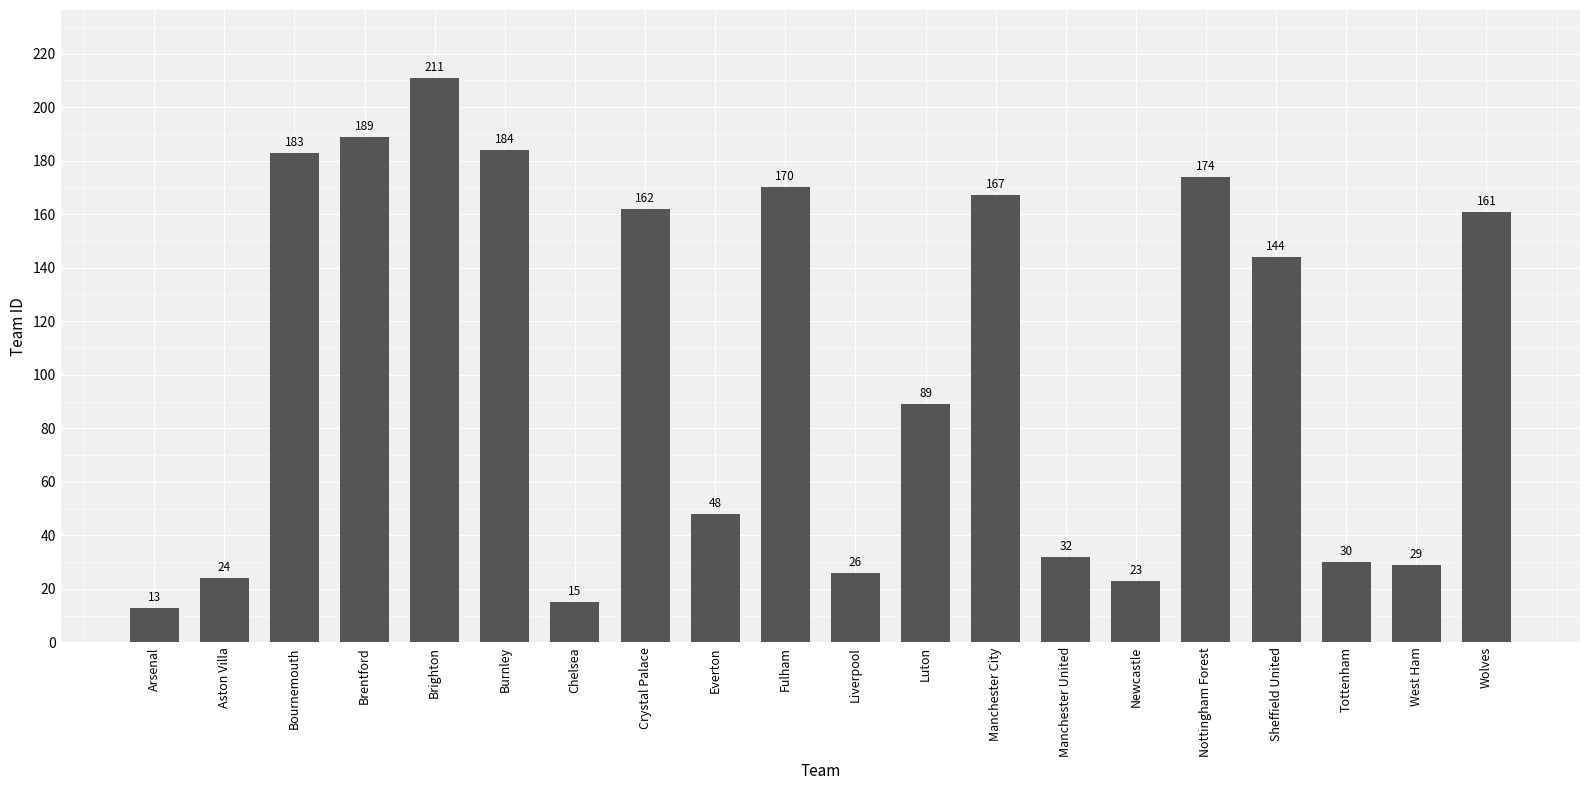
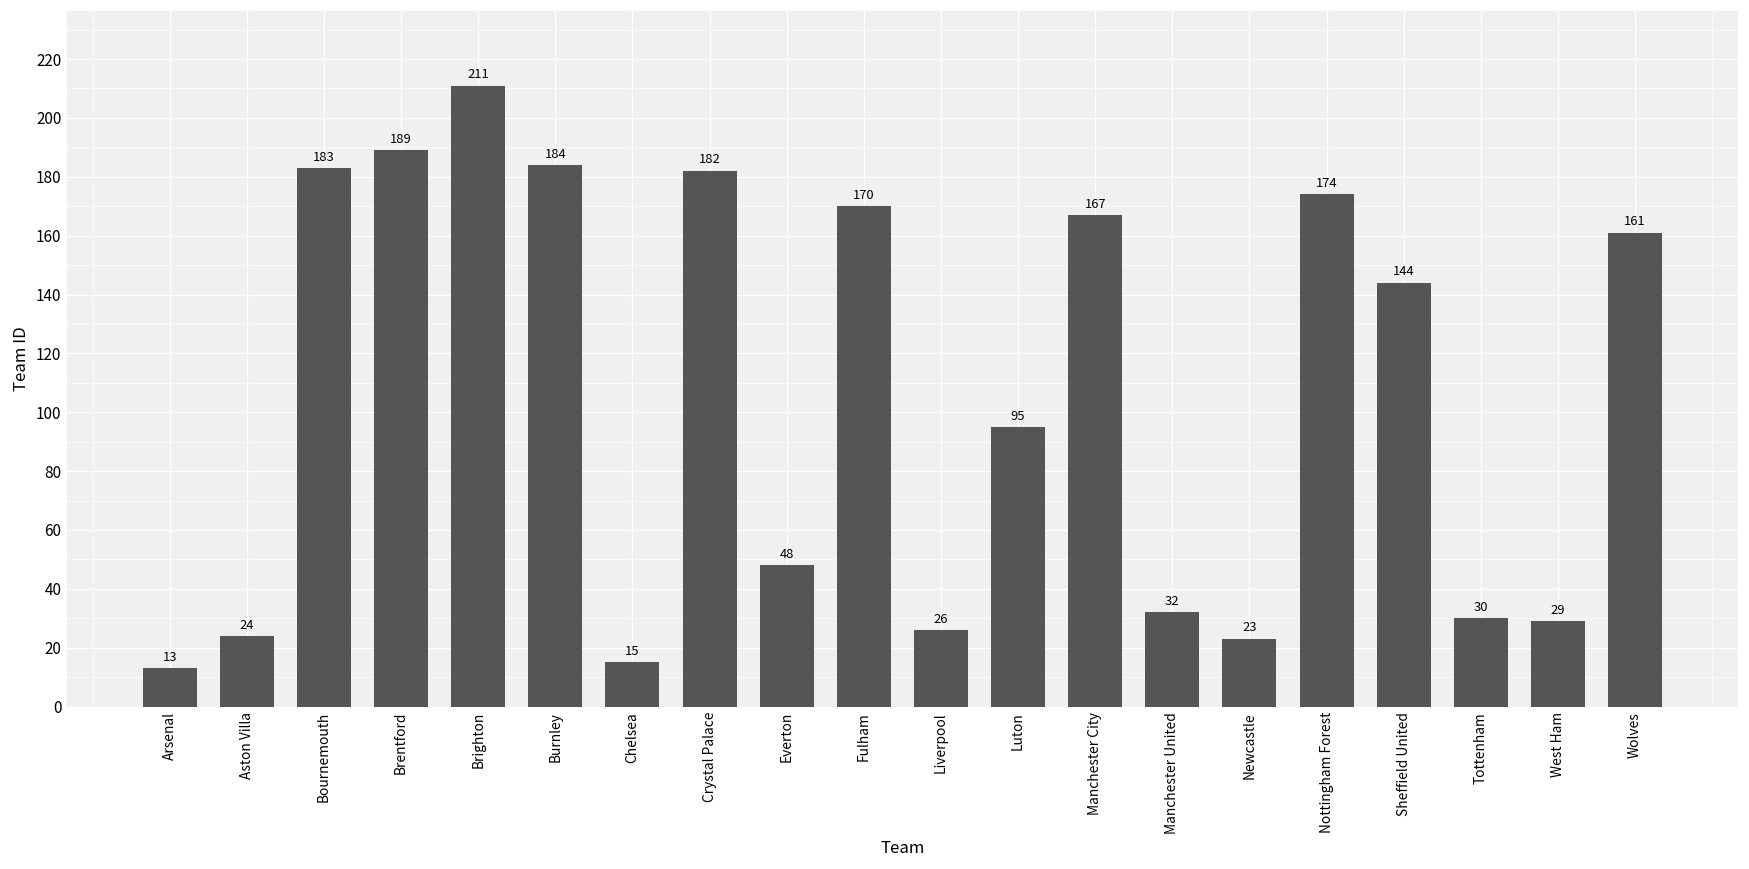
Crystal Palace: 162 -> 182
Luton: 89 -> 95
